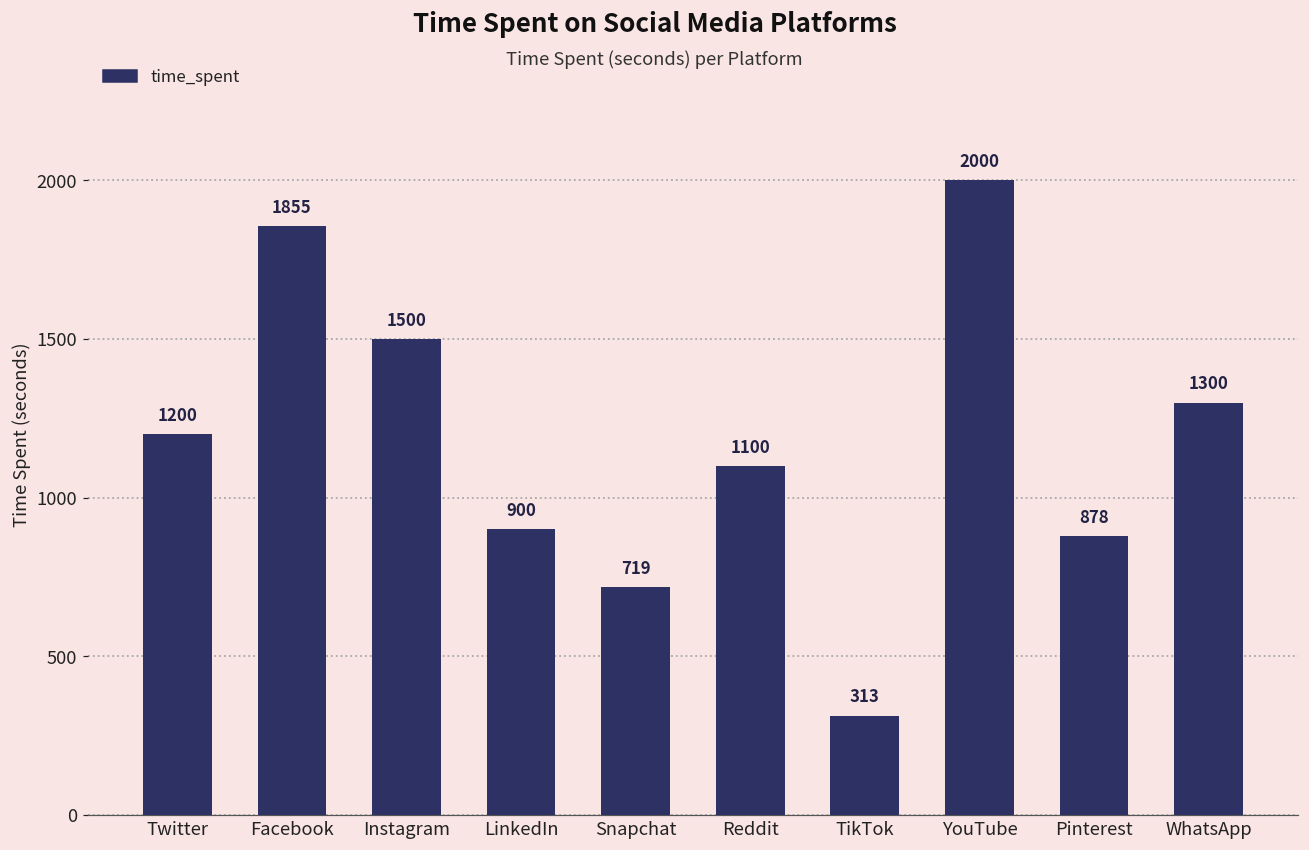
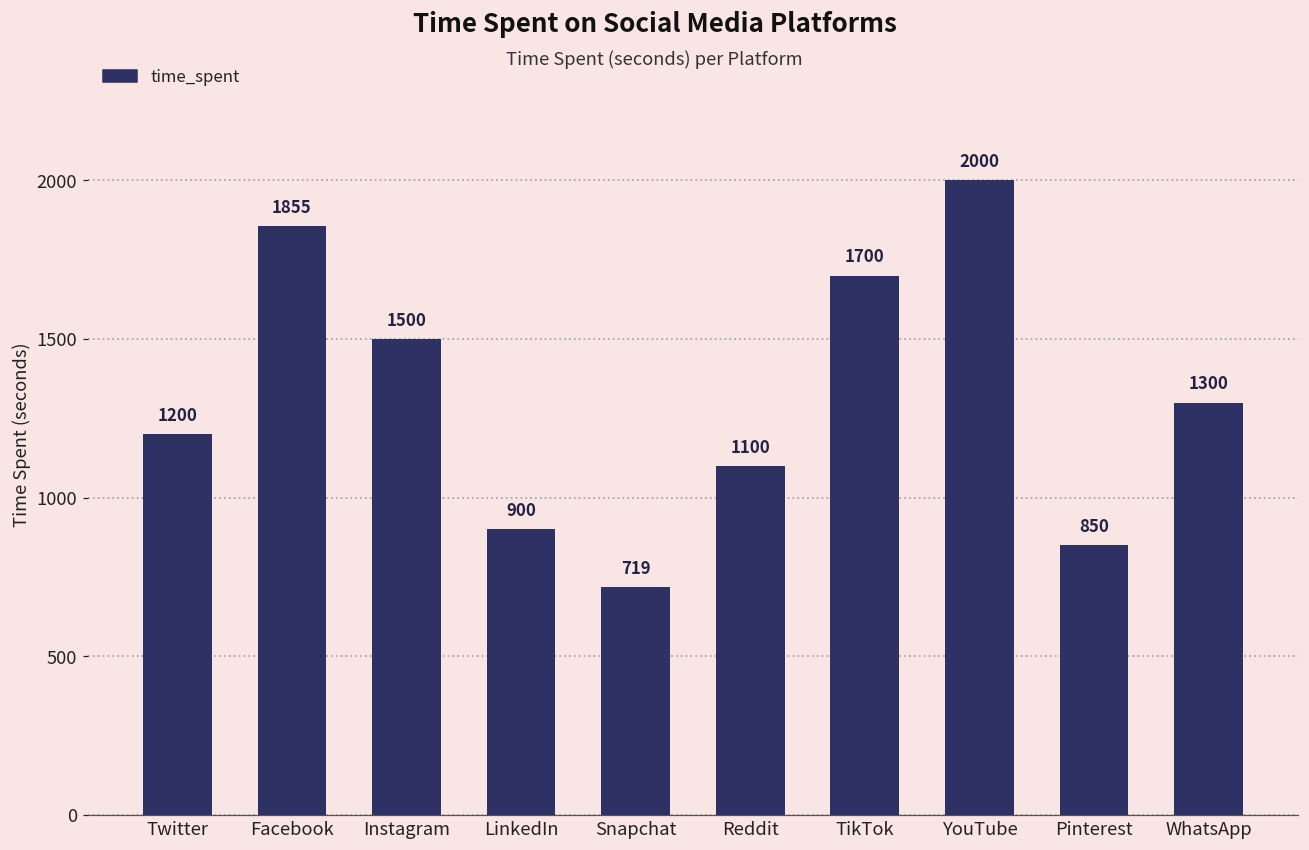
TikTok: 313 -> 1700
Pinterest: 878 -> 850
